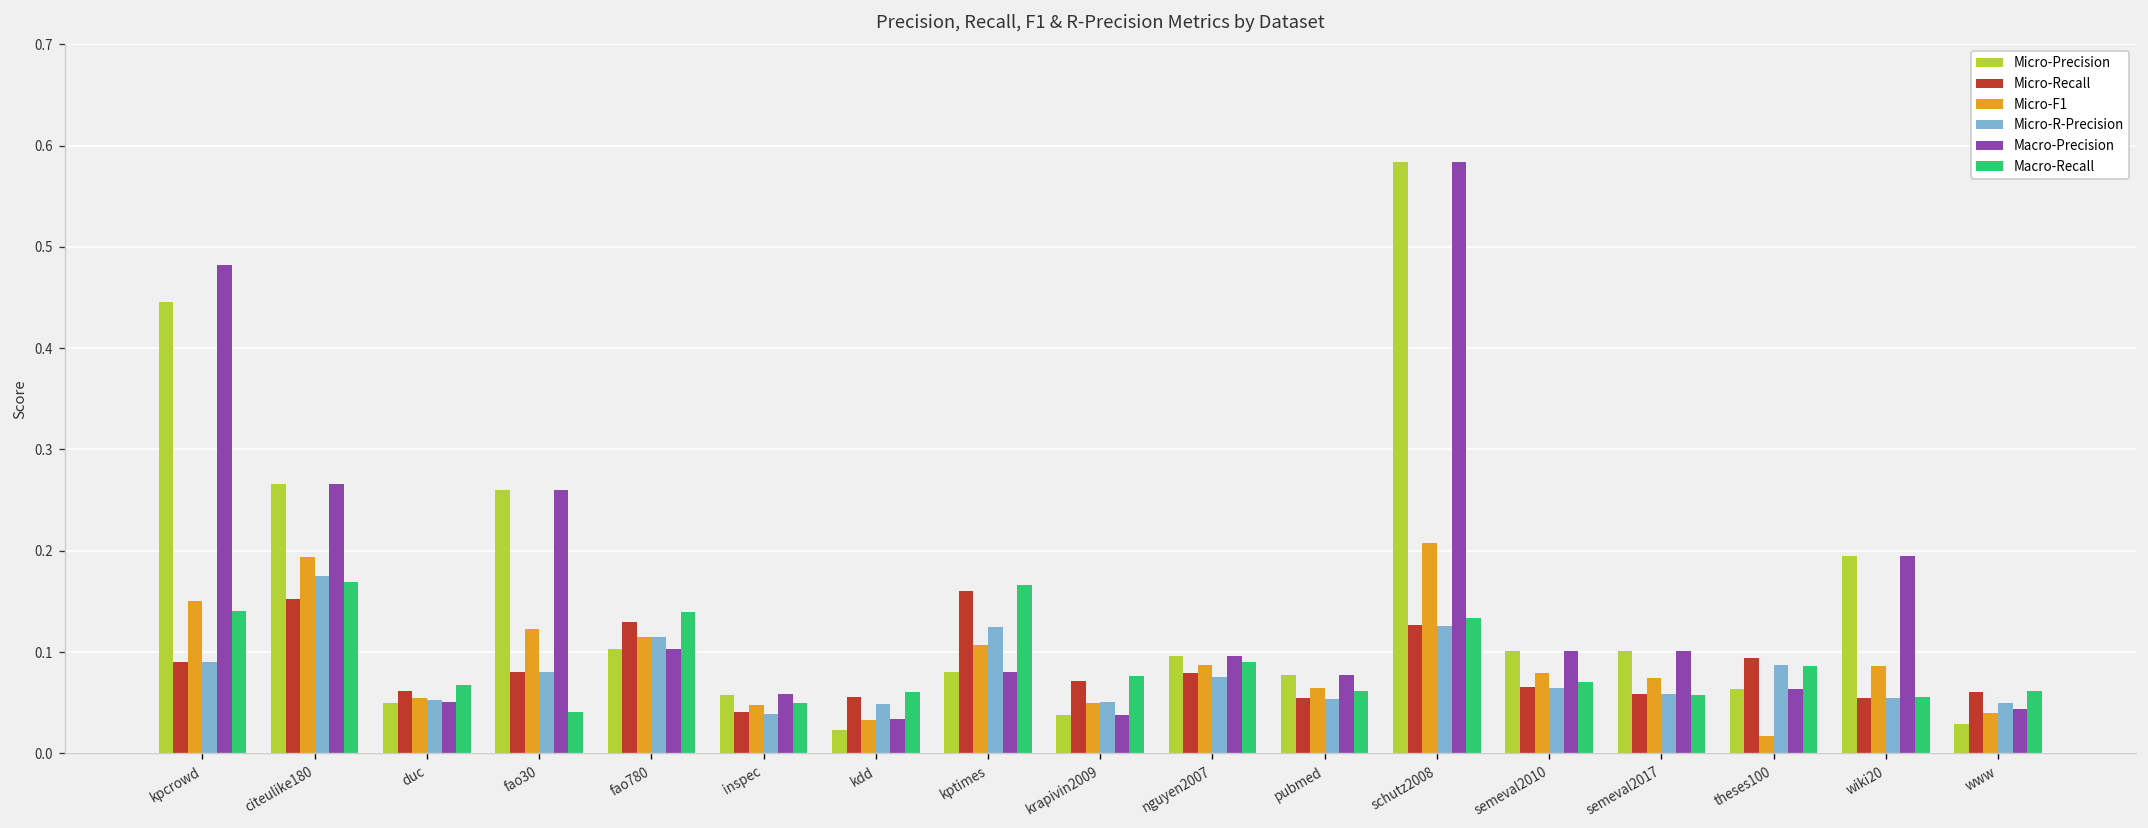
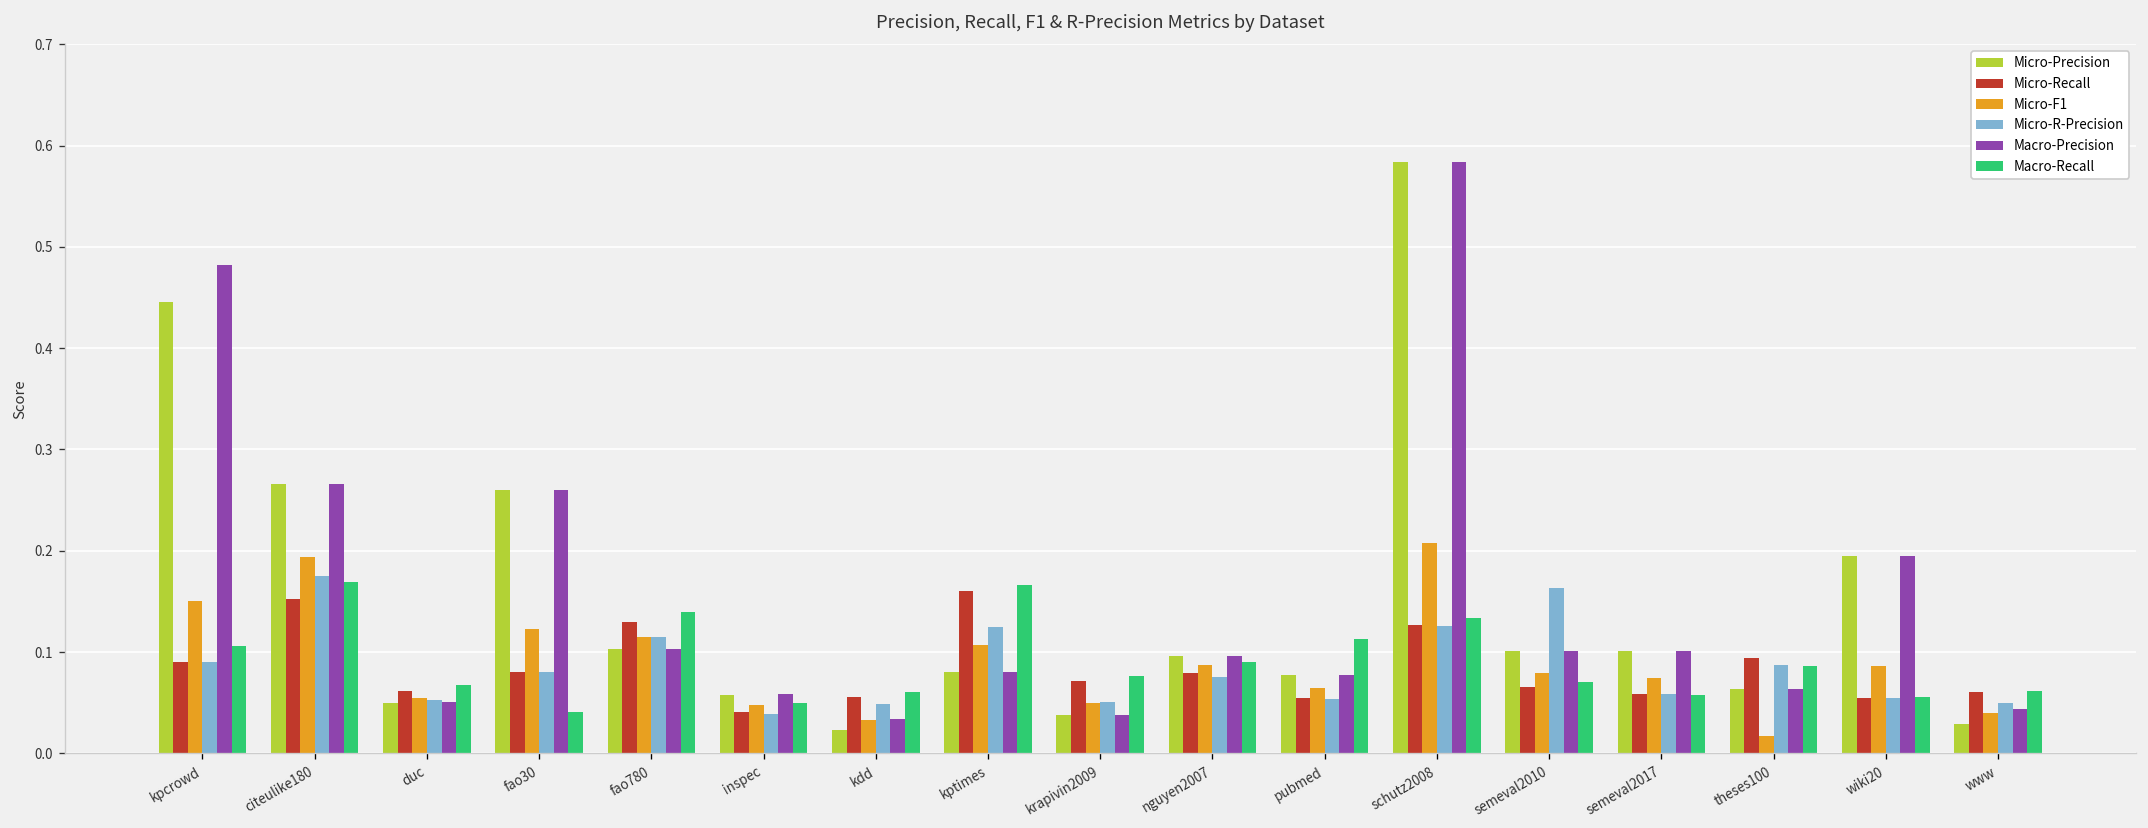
Macro-Recall, kpcrowd: 0.14 -> 0.11
Macro-Recall, pubmed: 0.06 -> 0.11
Micro-R-Precision, semeval2010: 0.06 -> 0.16
